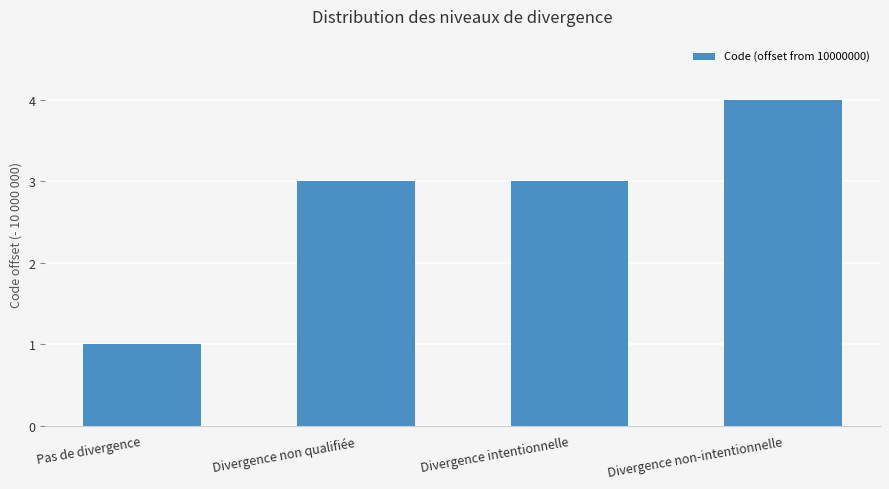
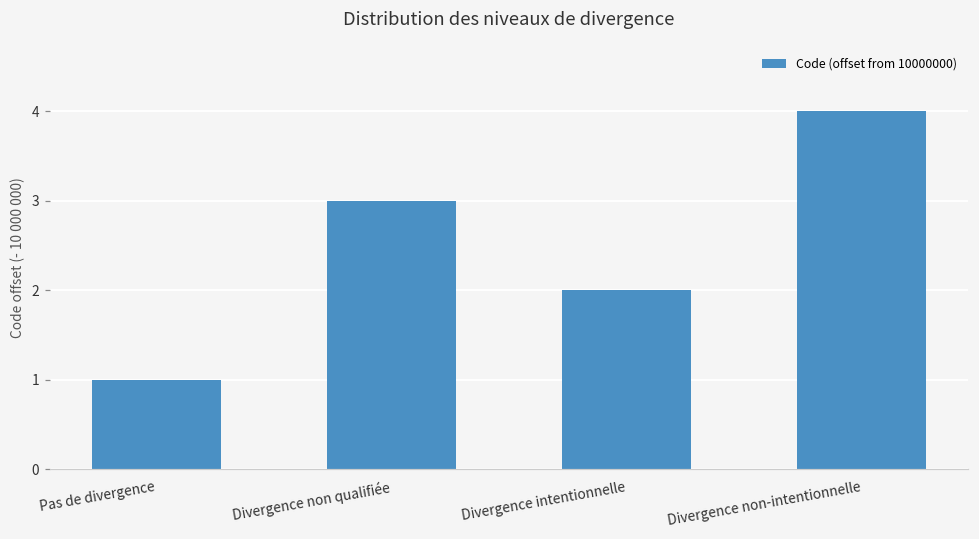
Divergence intentionnelle: 3.0 -> 2.0
